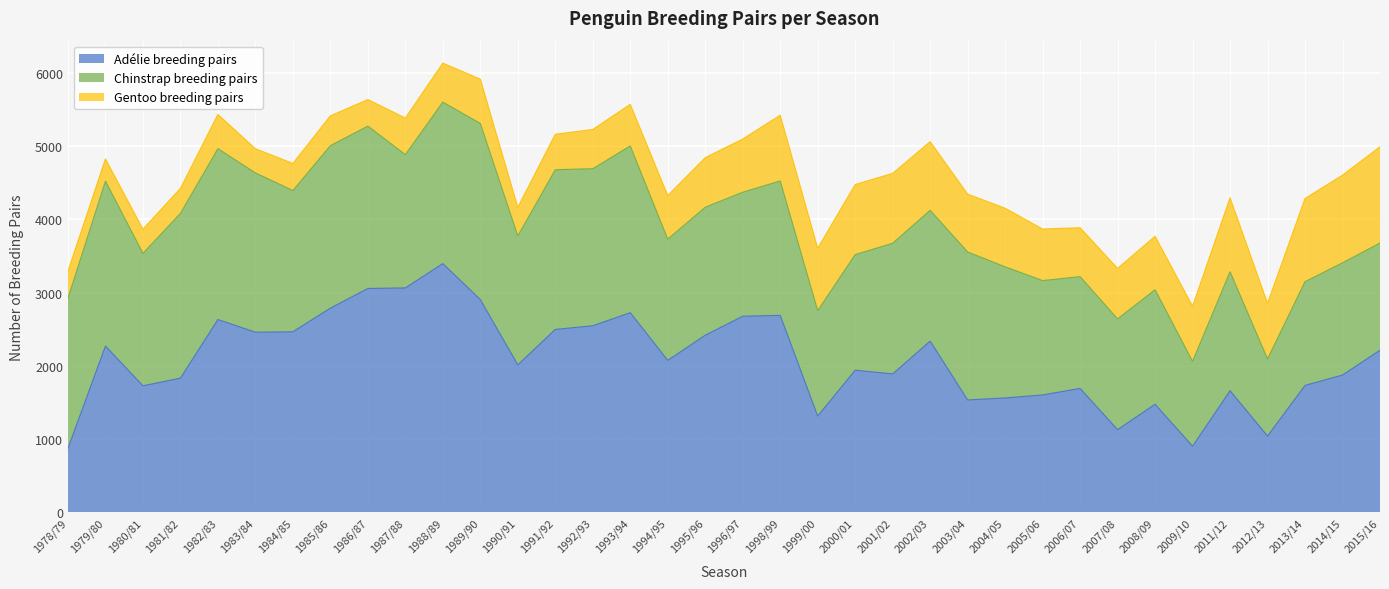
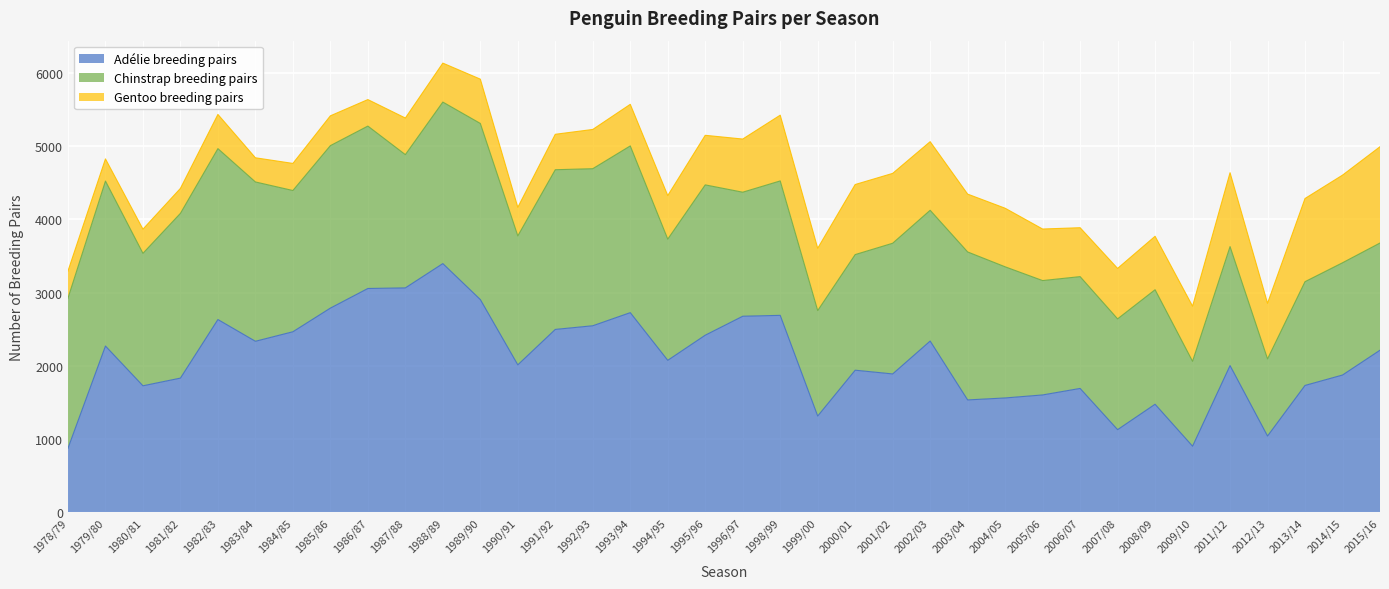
Adélie breeding pairs, 1983/84: 2500 -> 2300
Chinstrap breeding pairs, 1995/96: 1700 -> 2100
Adélie breeding pairs, 2011/12: 1700 -> 2000
